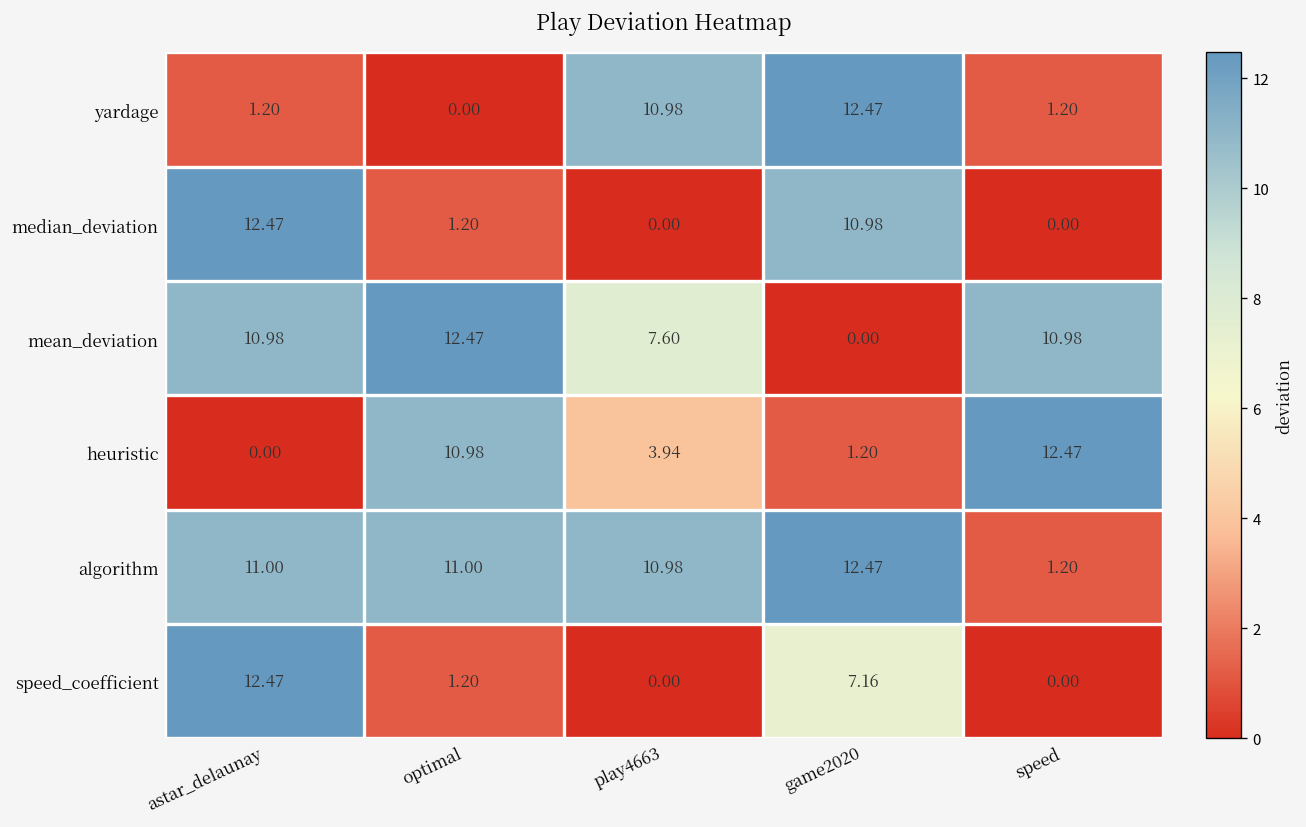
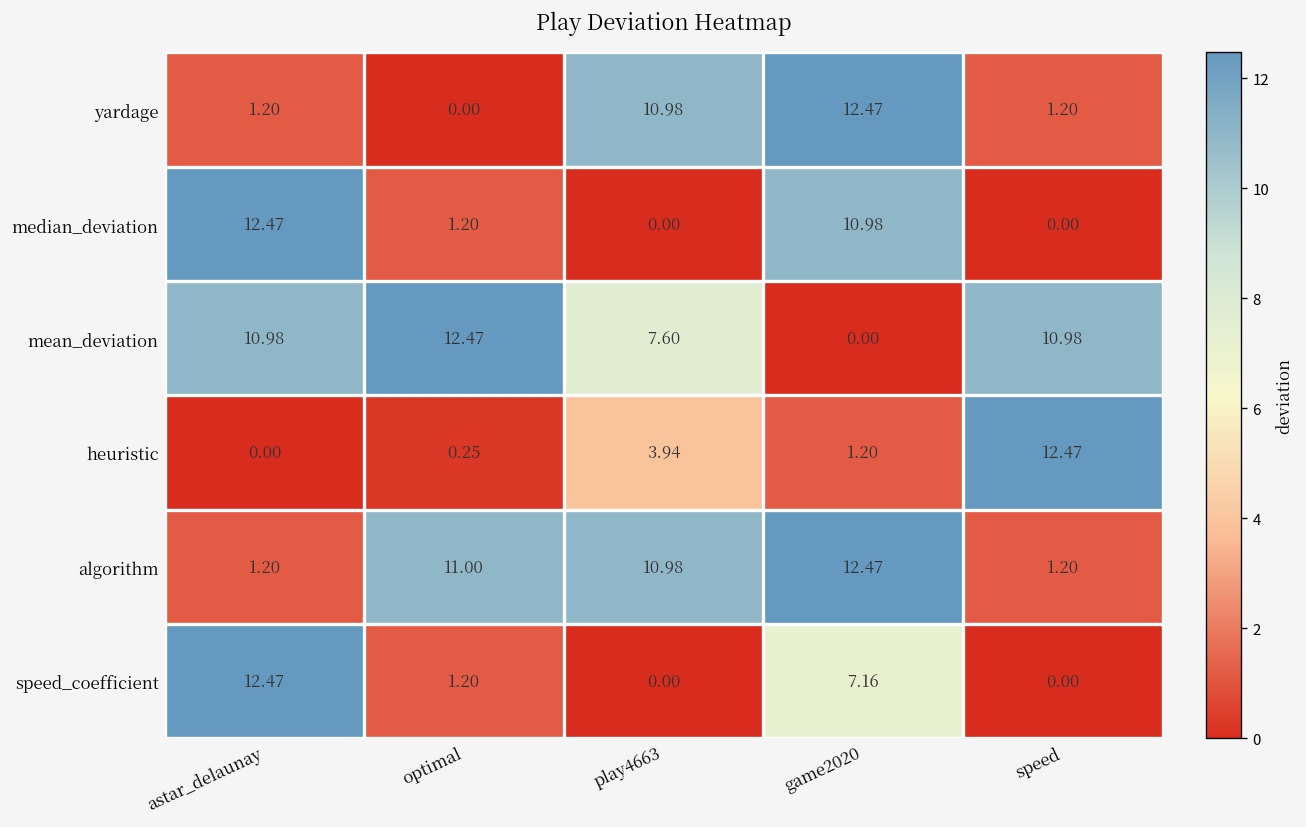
heuristic, optimal: 10.98 -> 0.25
algorithm, astar_delaunay: 11.00 -> 1.20
